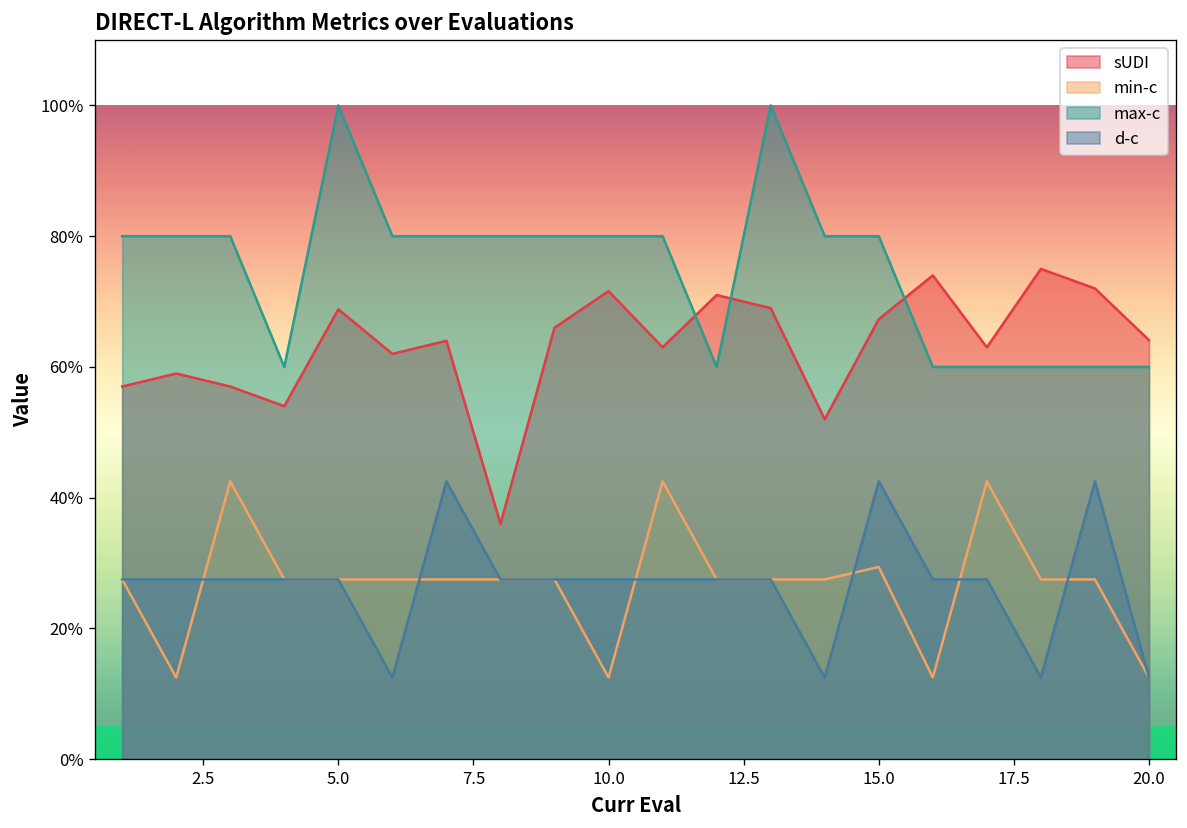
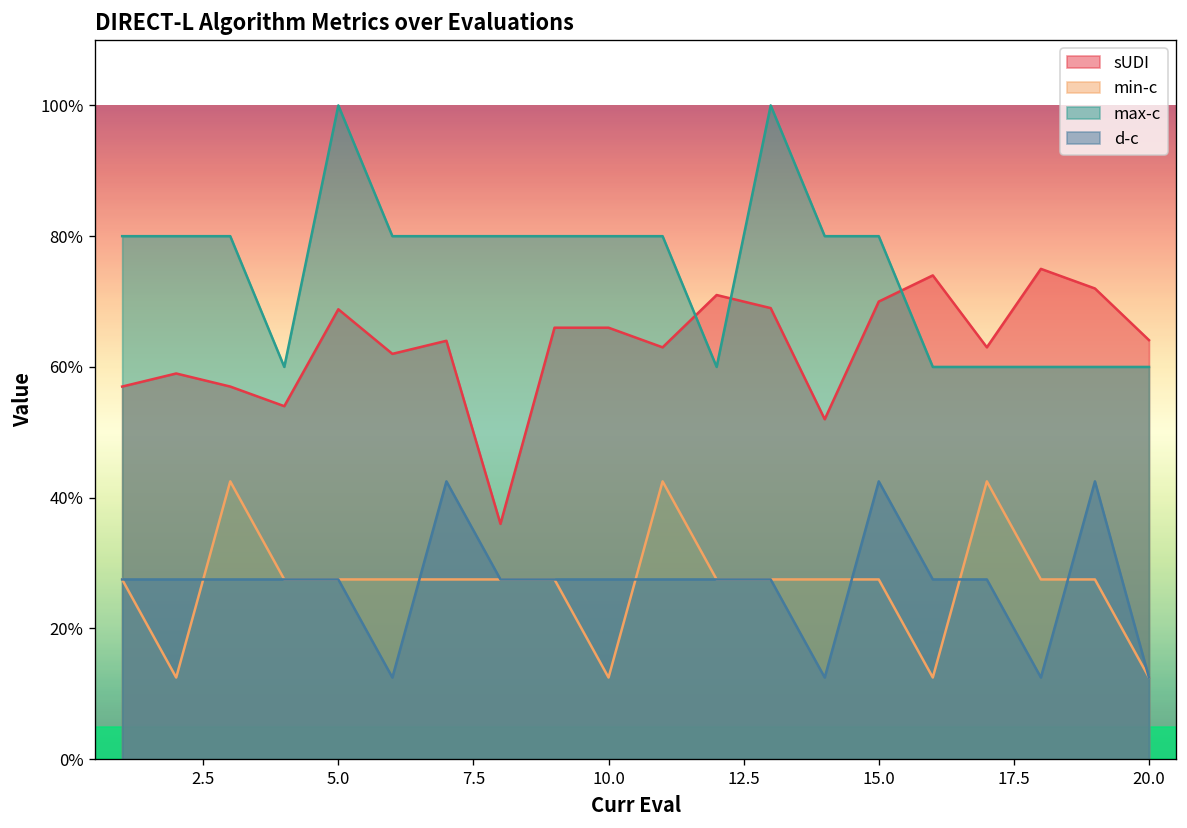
sUDI, 10.0: 72% -> 66%
sUDI, 15.0: 67% -> 70%
min-c, 15.0: 29% -> 28%
